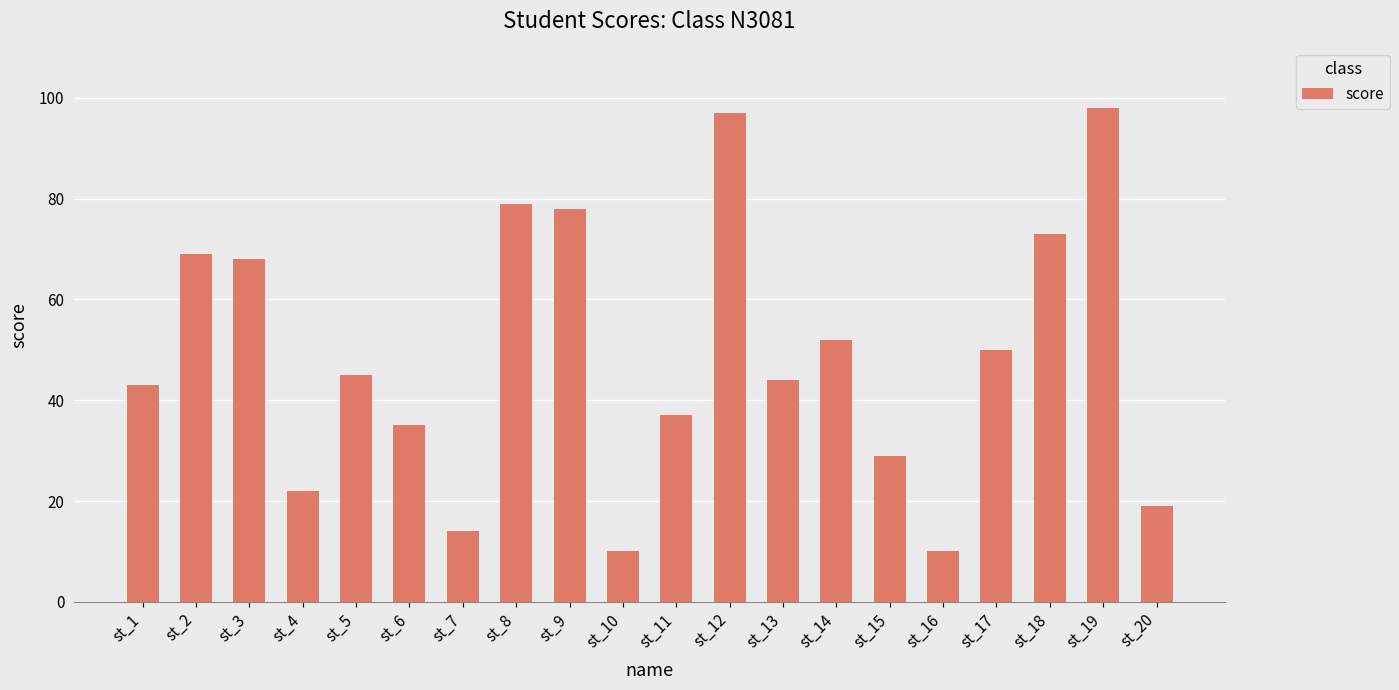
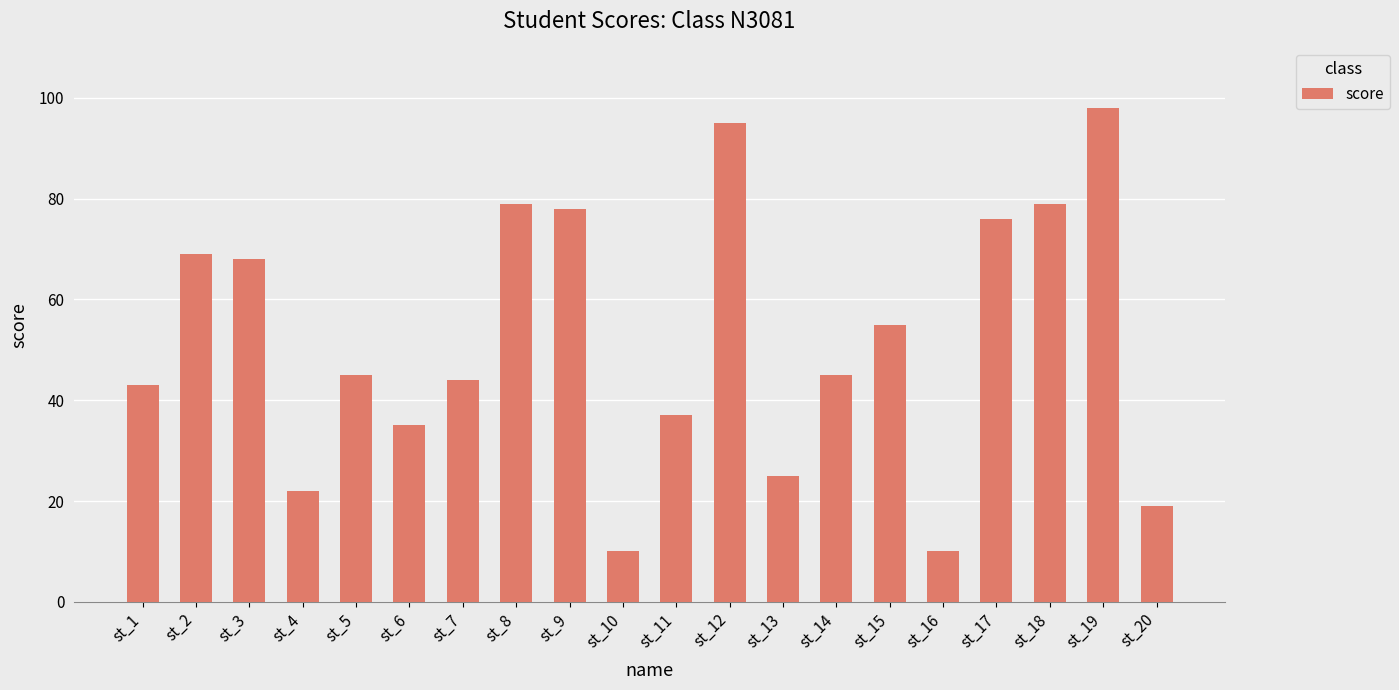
st_7: 14 -> 44
st_12: 97 -> 95
st_13: 44 -> 25
st_14: 52 -> 45
st_15: 29 -> 55
st_17: 50 -> 76
st_18: 73 -> 79
